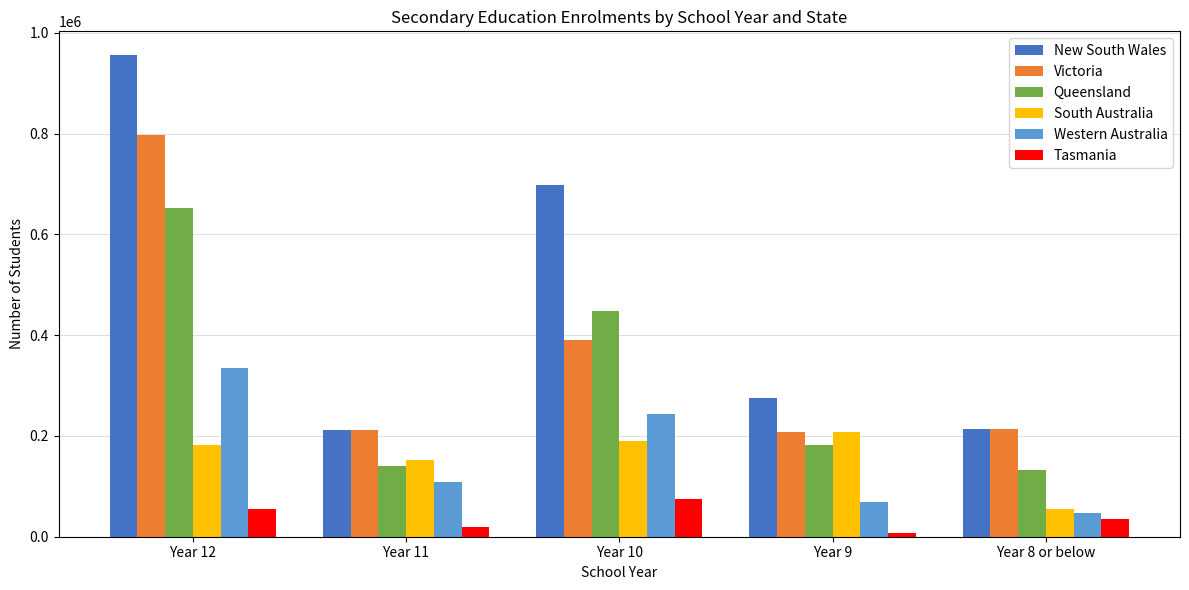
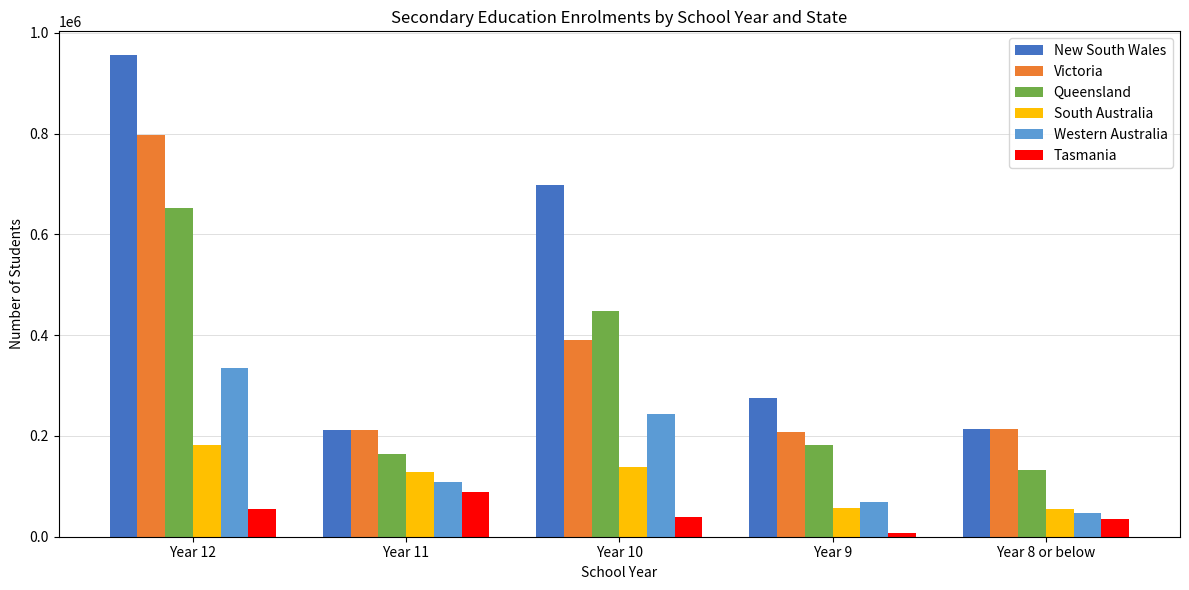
Queensland, Year 11: 140000 -> 160000
South Australia, Year 11: 150000 -> 130000
Tasmania, Year 11: 20000 -> 90000
South Australia, Year 10: 190000 -> 140000
Tasmania, Year 10: 70000 -> 40000
South Australia, Year 9: 210000 -> 60000
